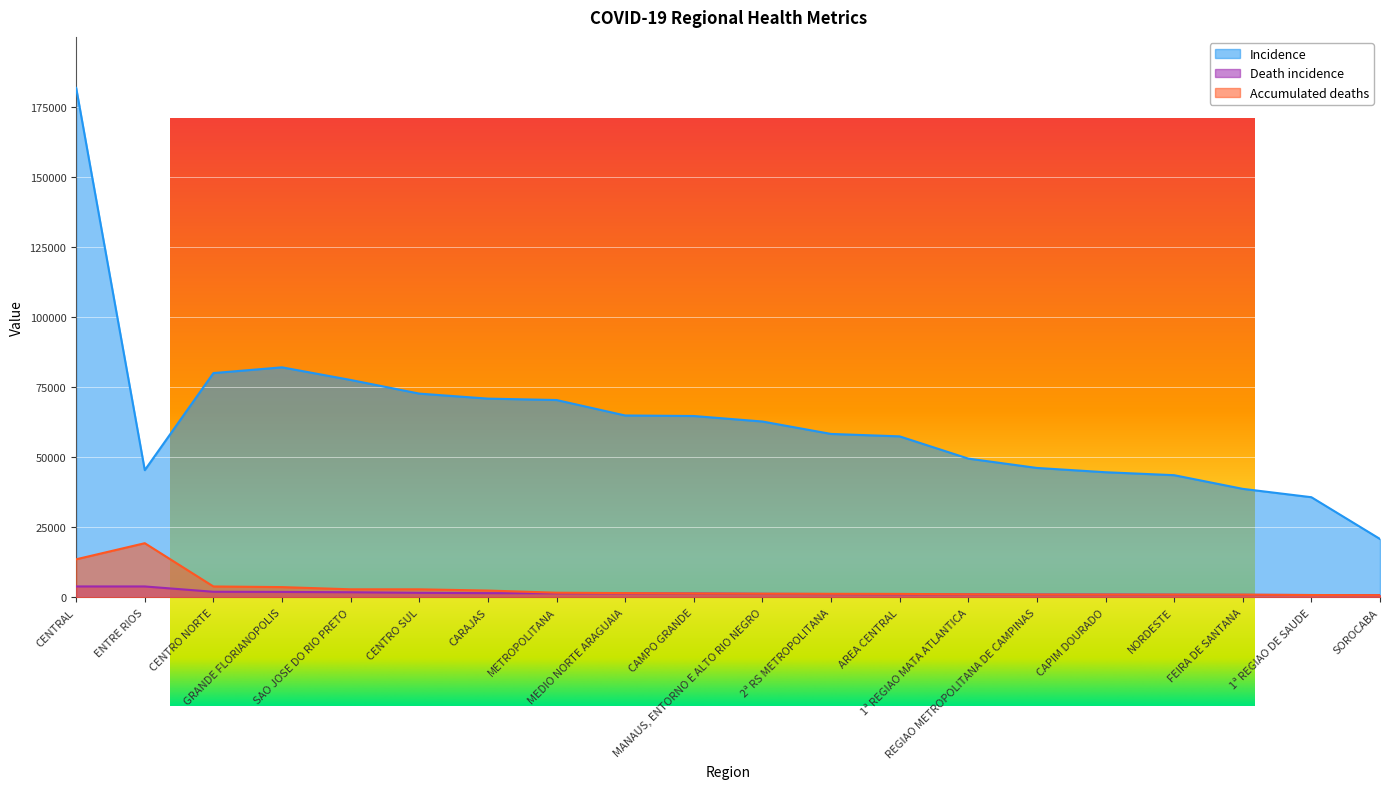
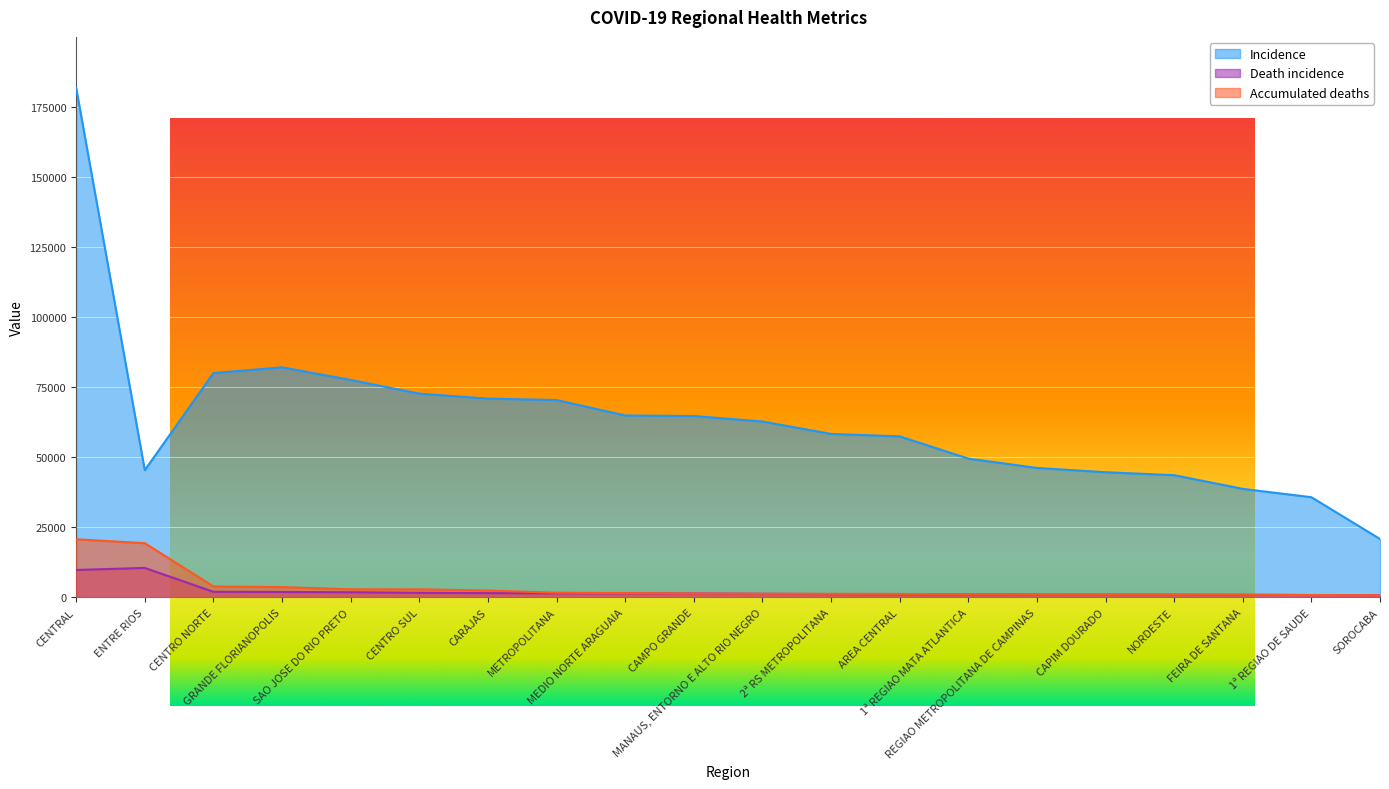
COVID-19 Regional Health Metrics, Death incidence, CENTRAL: 4000 -> 10000
COVID-19 Regional Health Metrics, Accumulated deaths, CENTRAL: 14000 -> 21000
COVID-19 Regional Health Metrics, Death incidence, ENTRE RIOS: 4000 -> 11000
